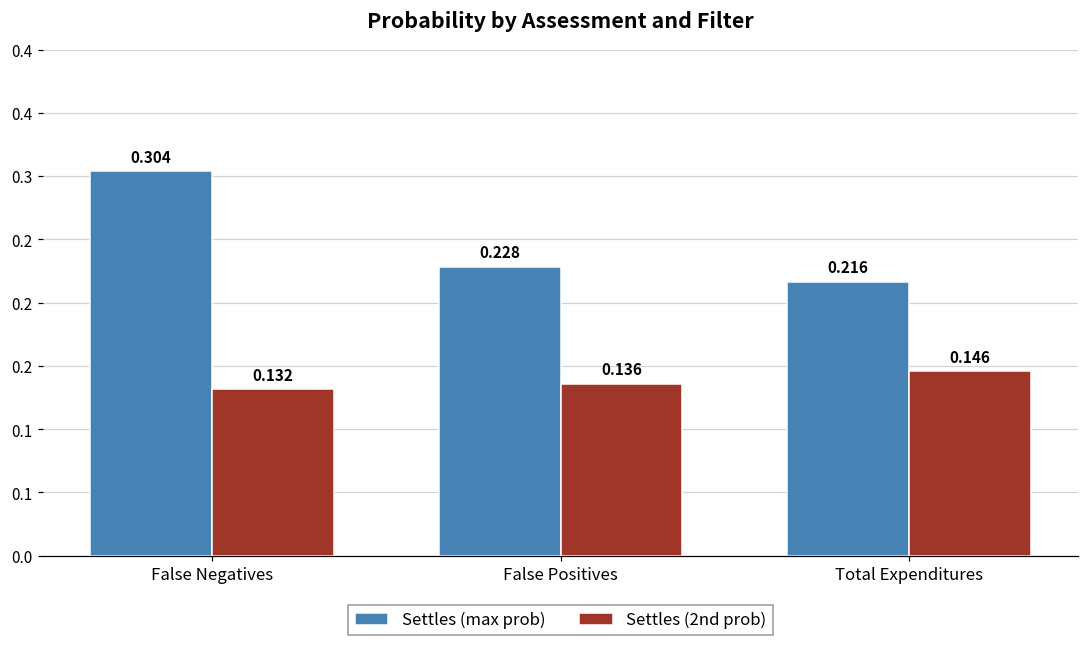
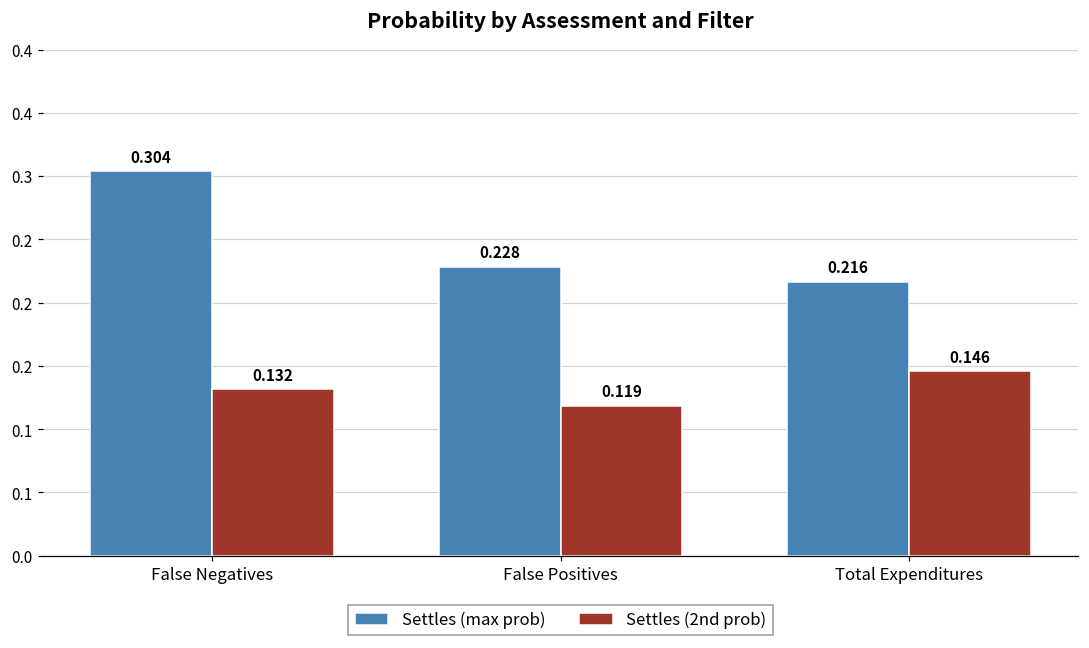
Settles (2nd prob), False Positives: 0.136 -> 0.119
